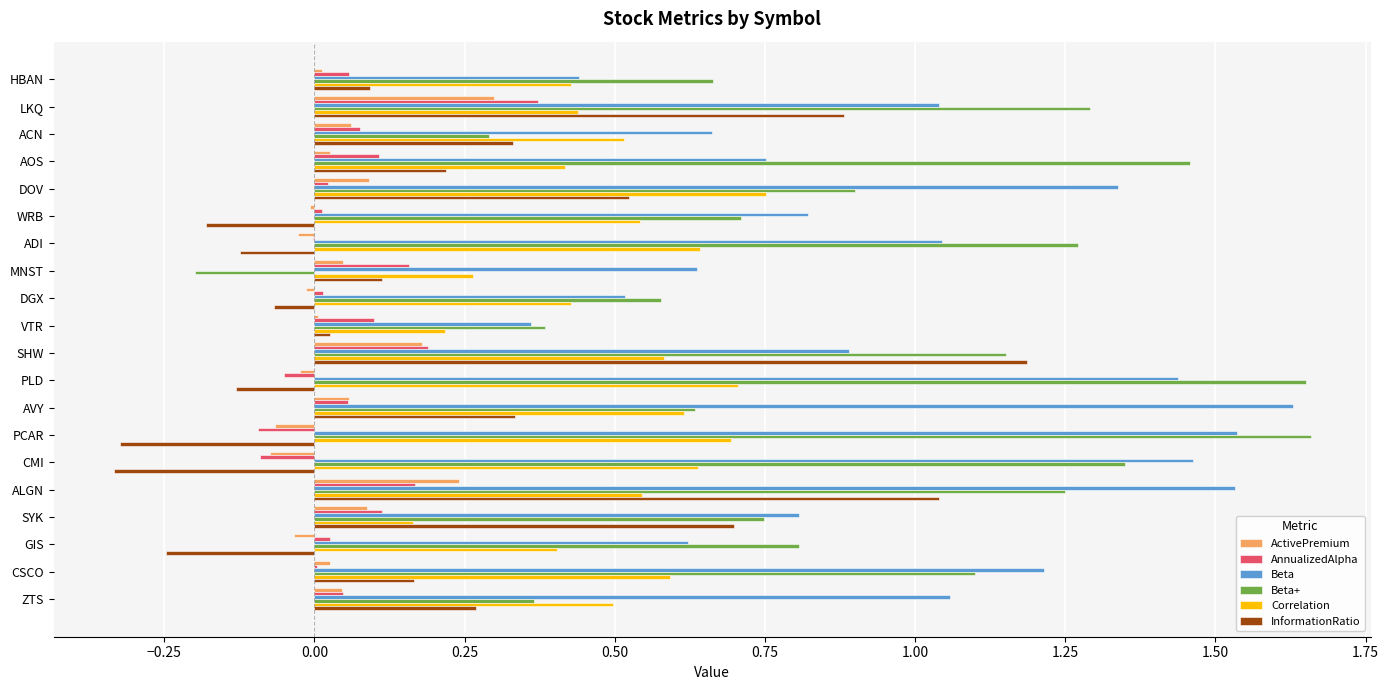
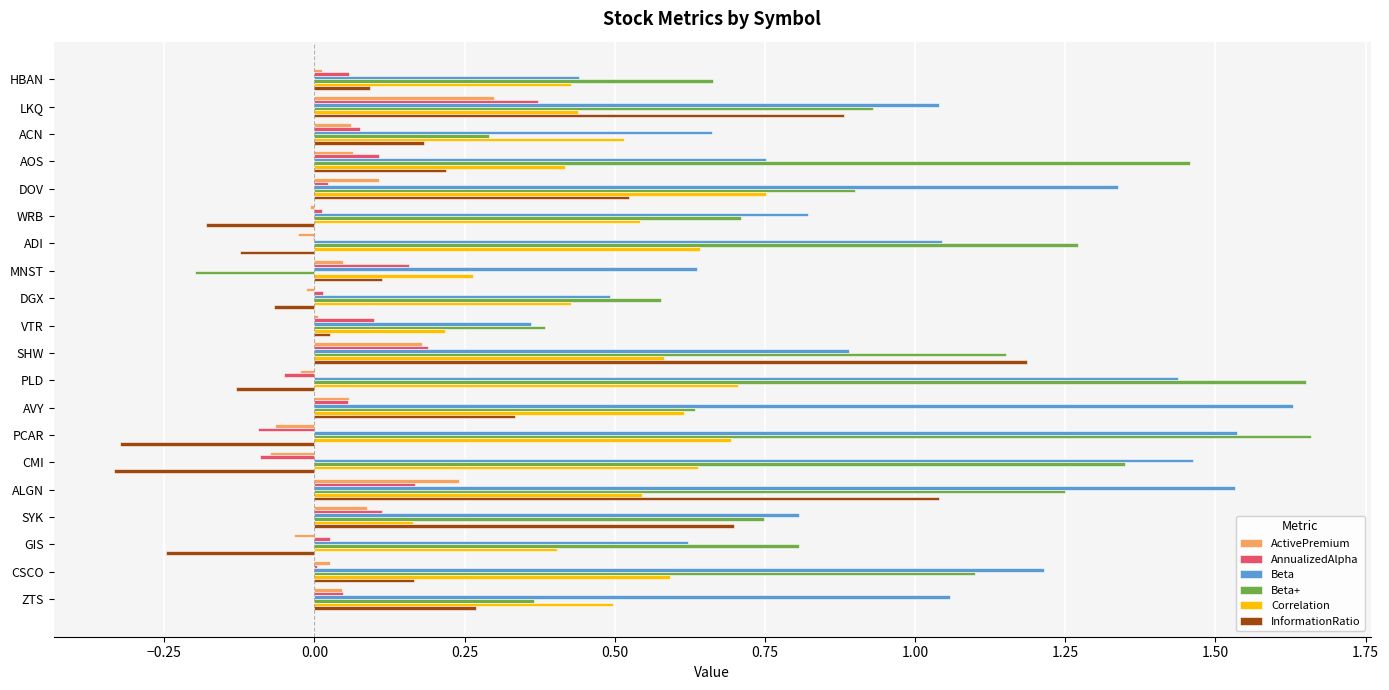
Beta+, LKQ: 1.29 -> 0.93
InformationRatio, ACN: 0.33 -> 0.18
ActivePremium, AOS: 0.03 -> 0.06
ActivePremium, DOV: 0.09 -> 0.11
Beta, DGX: 0.52 -> 0.49
